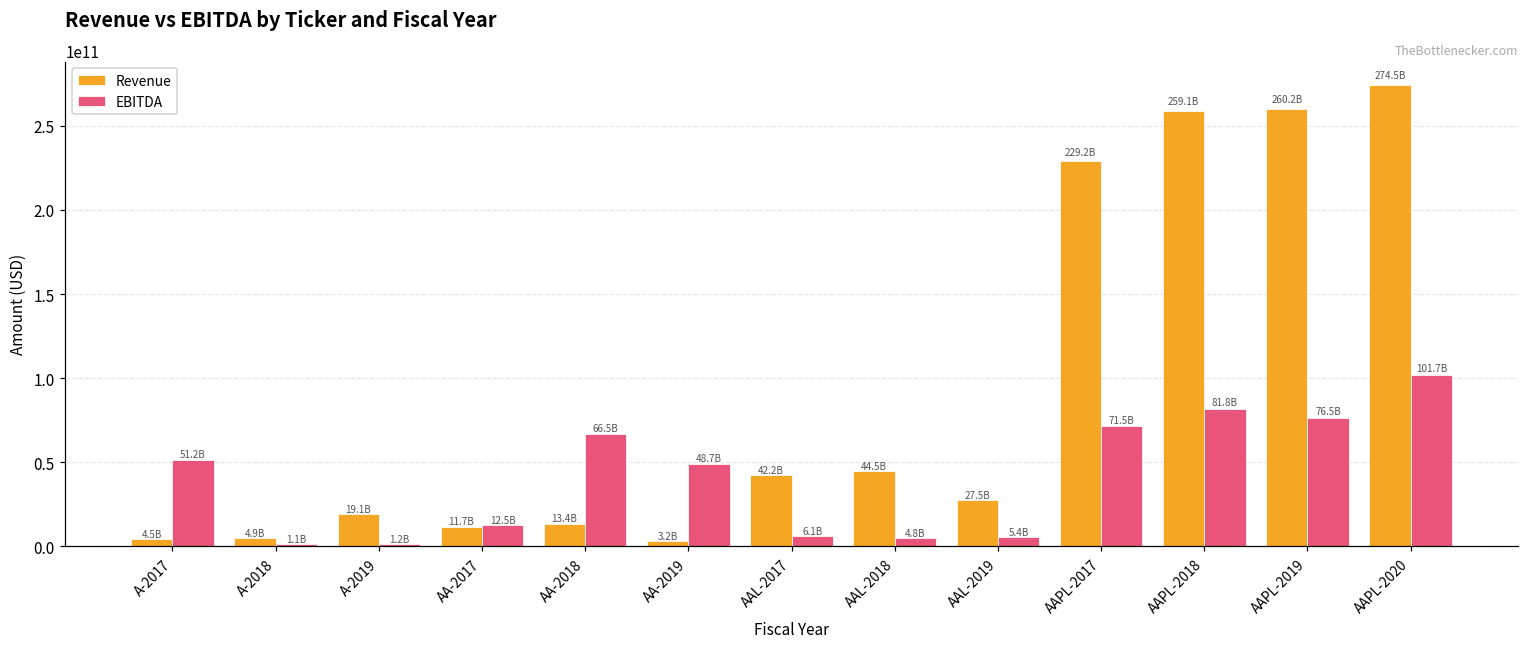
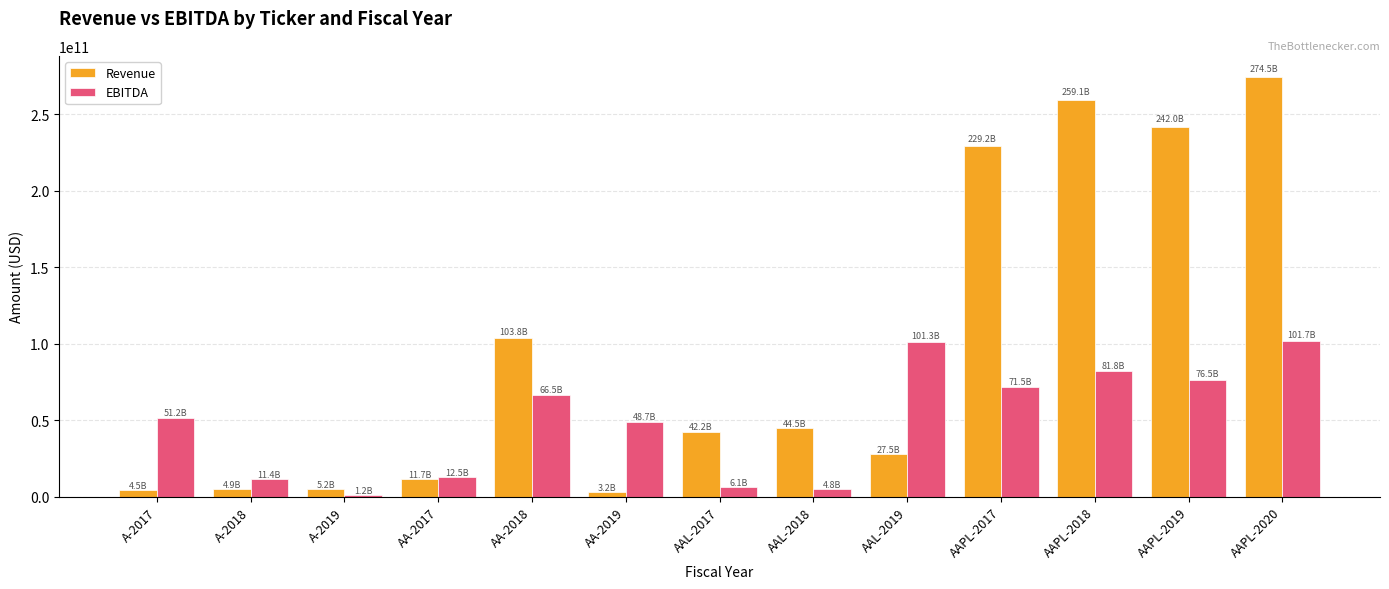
EBITDA, A-2018: 1.1B -> 11.4B
Revenue, A-2019: 19.1B -> 5.2B
Revenue, AA-2018: 13.4B -> 103.8B
EBITDA, AAL-2019: 5.4B -> 101.3B
Revenue, AAPL-2019: 260.2B -> 242.0B
